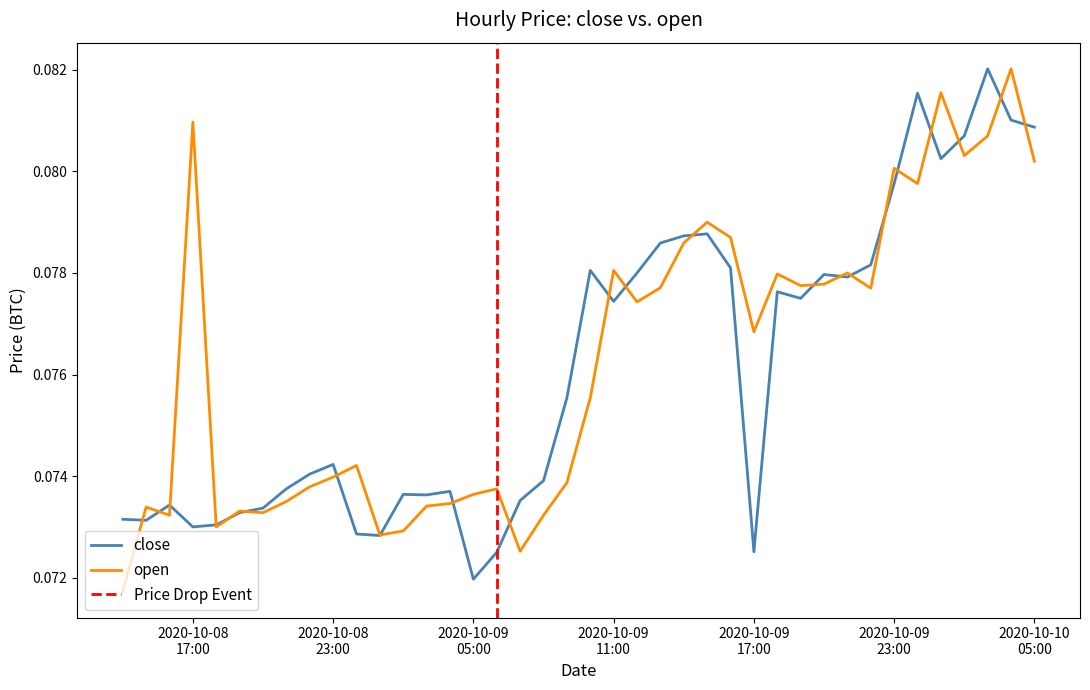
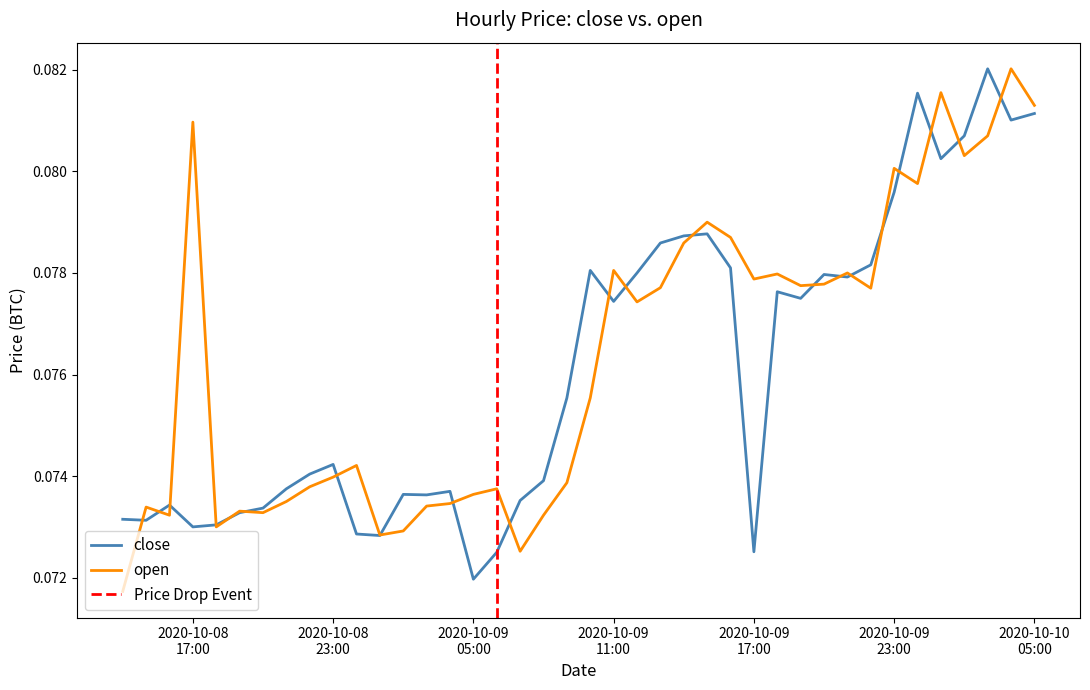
open, 2020-10-09 17:00: 0.0768 -> 0.0779
close, 2020-10-09 23:00: 0.0798 -> 0.0796
close, 2020-10-10 05:00: 0.0809 -> 0.0811
open, 2020-10-10 05:00: 0.0802 -> 0.0813
